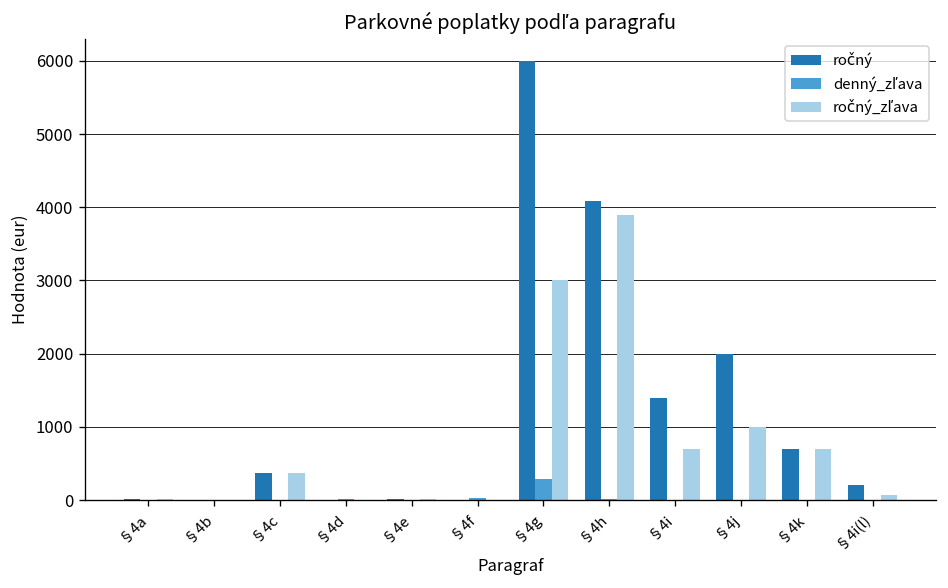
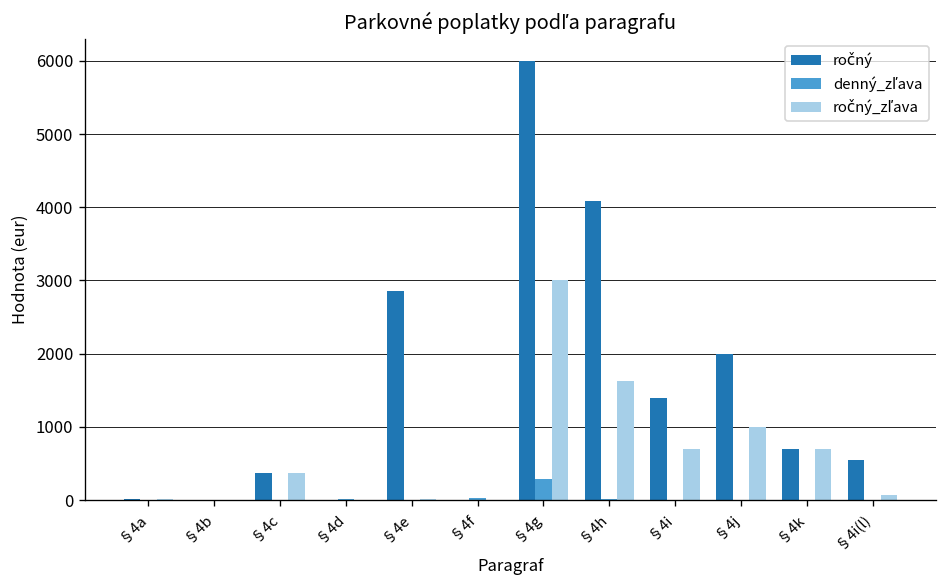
ročný, §4e: 0 -> 2900
ročný_zľava, §4h: 3900 -> 1600
ročný, §4i(l): 200 -> 500
